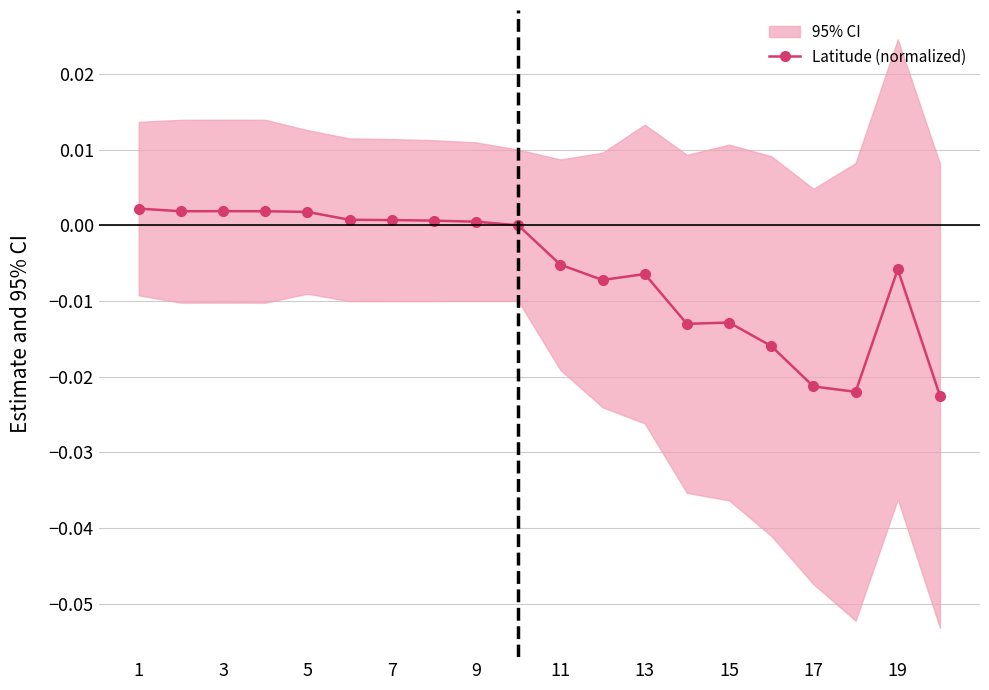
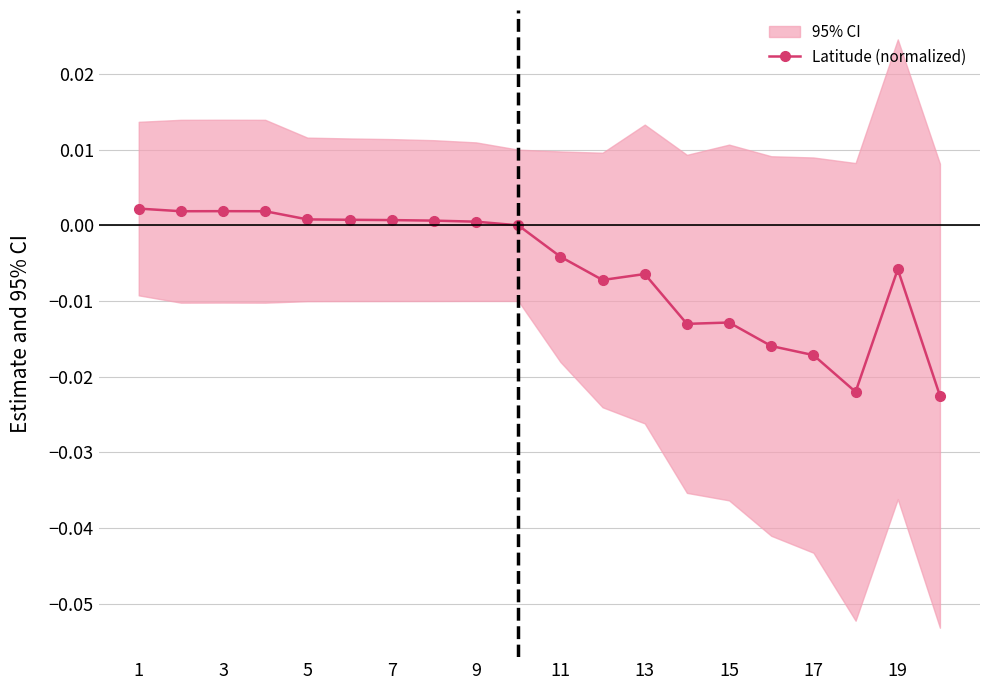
Latitude (normalized), 5: 0.002 -> 0.001
Latitude (normalized), 11: -0.005 -> -0.004
Latitude (normalized), 17: -0.021 -> -0.017
